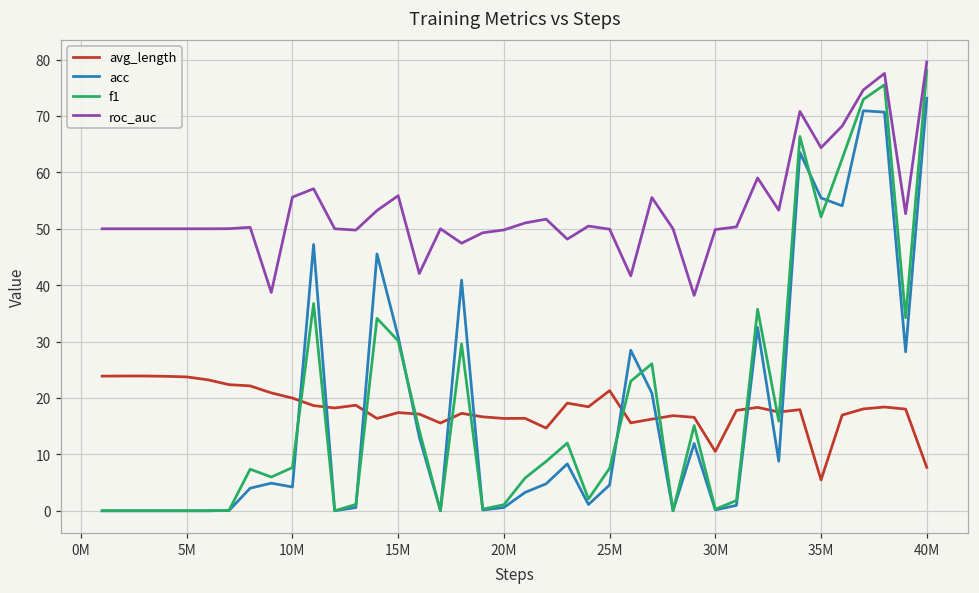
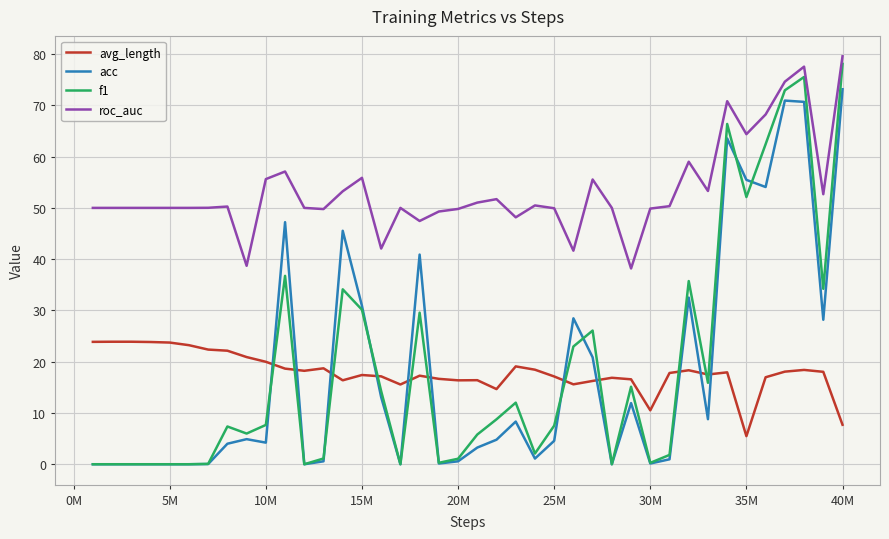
avg_length, 25M: 21 -> 17
